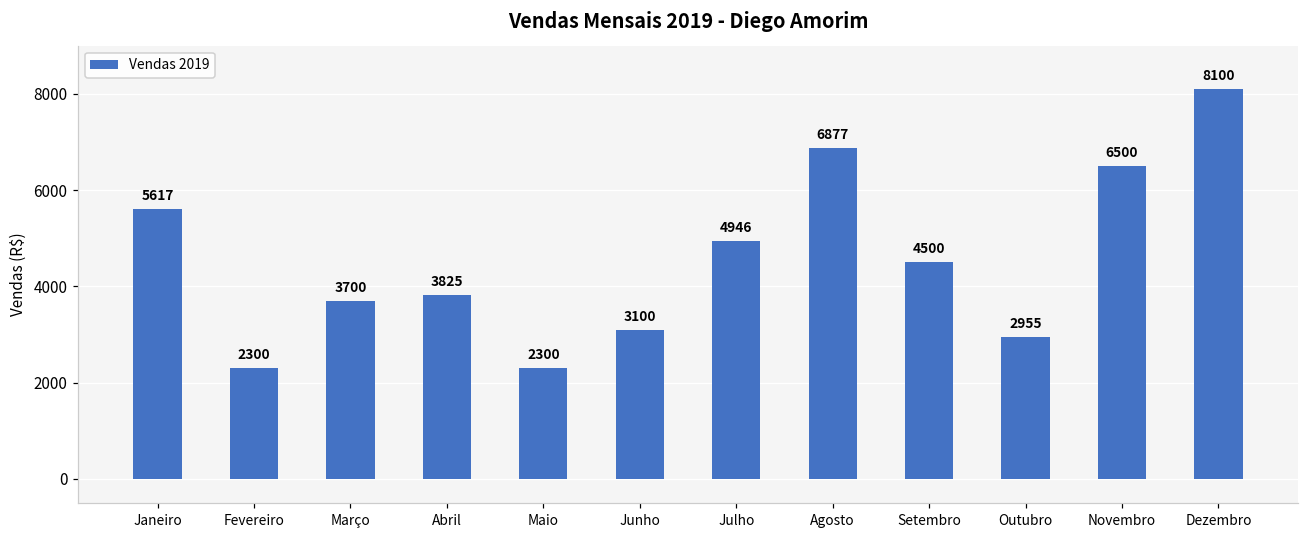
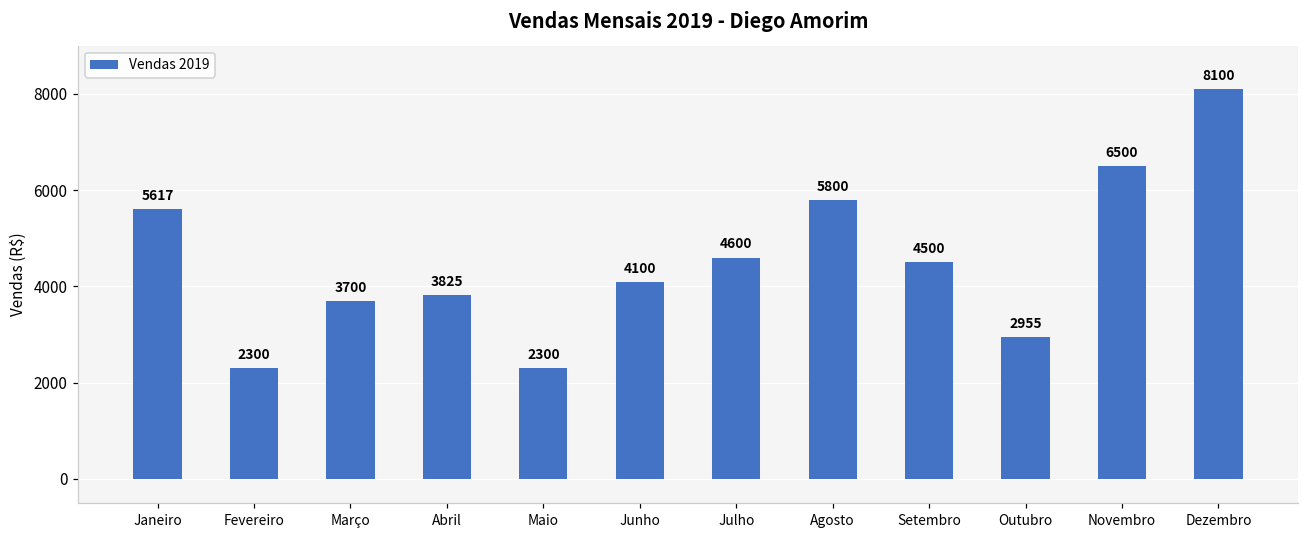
Junho: 3100 -> 4100
Julho: 4946 -> 4600
Agosto: 6877 -> 5800
